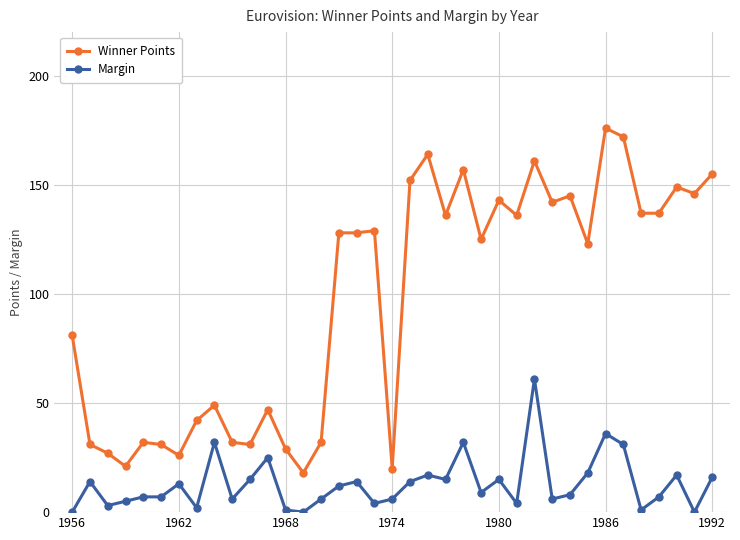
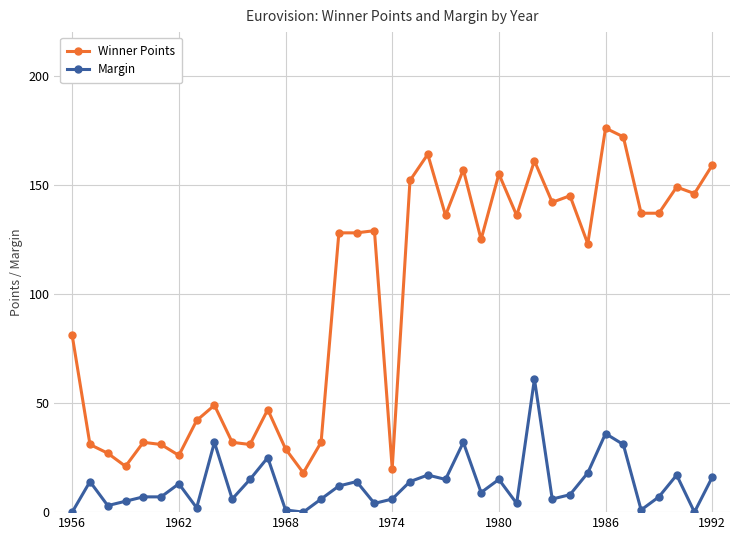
Winner Points, 1980: 143 -> 155
Winner Points, 1992: 155 -> 159
